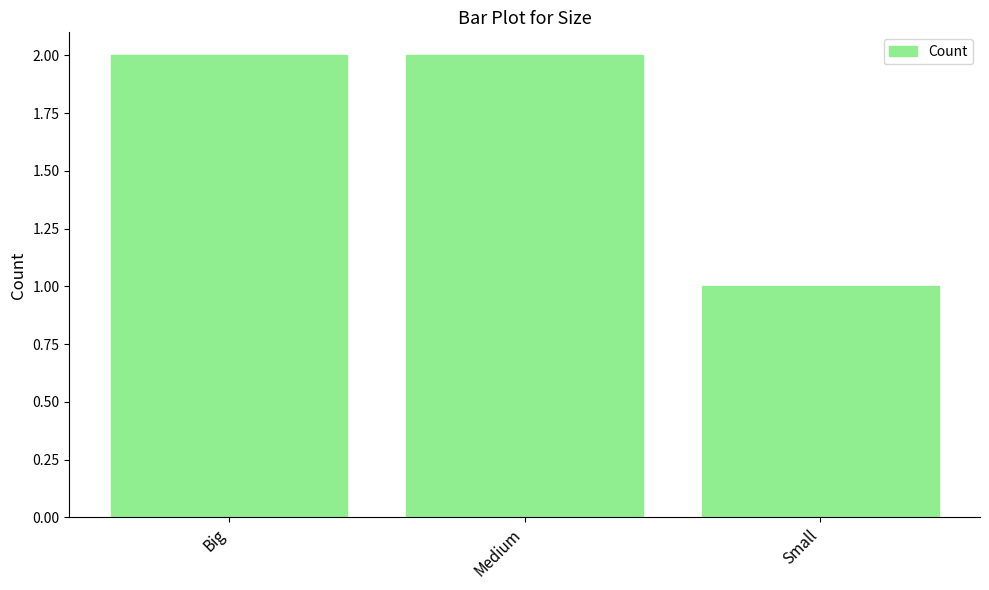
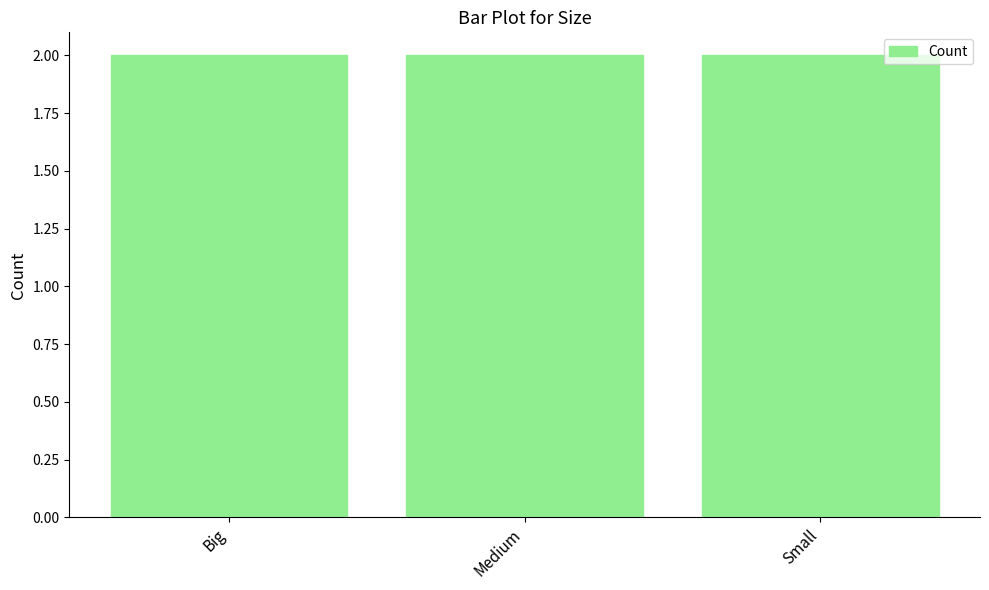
Small: 1 -> 2
